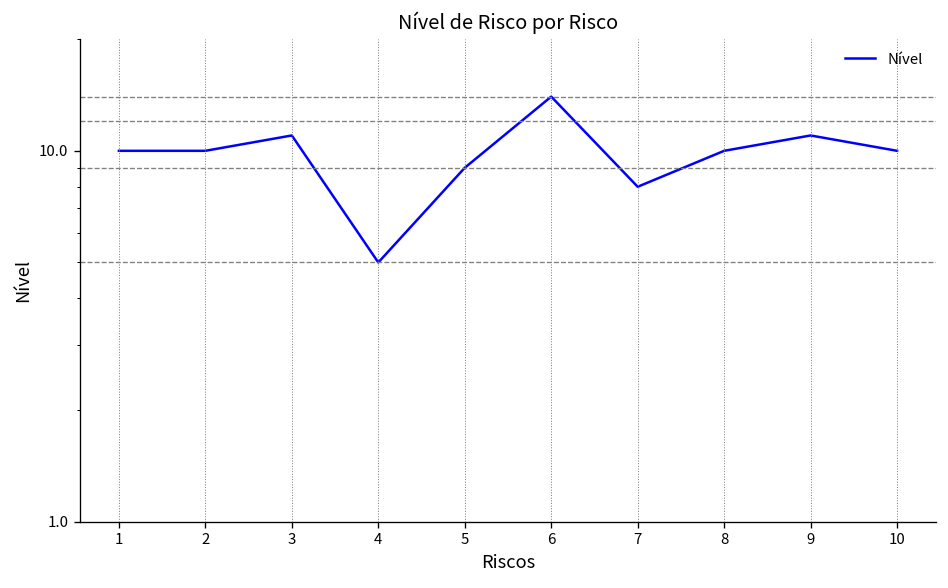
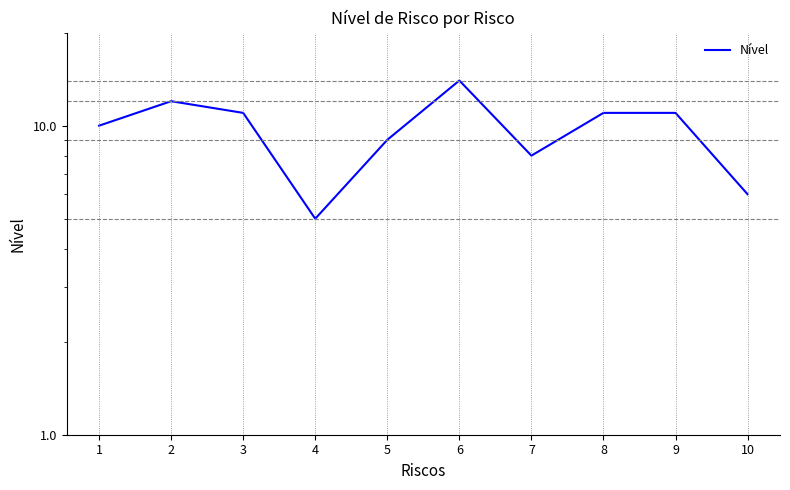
2: 10 -> 12
8: 10 -> 11
10: 10 -> 6
